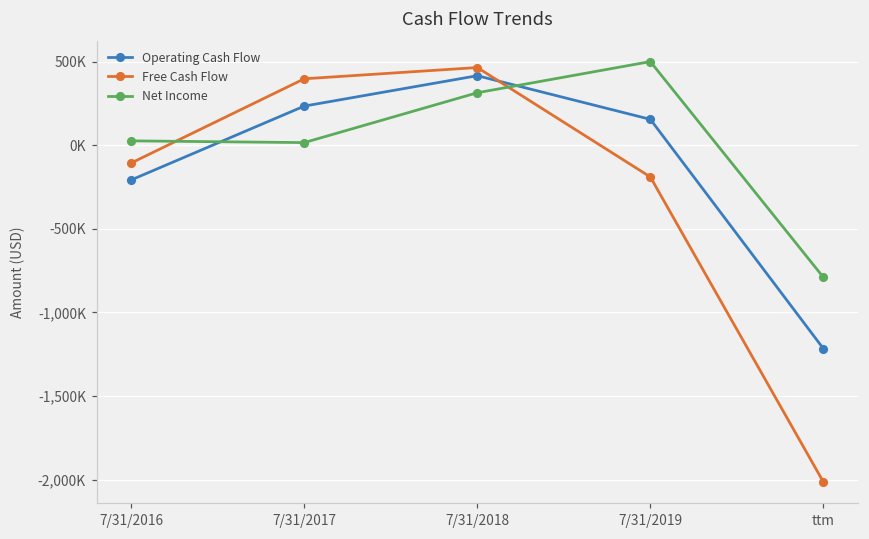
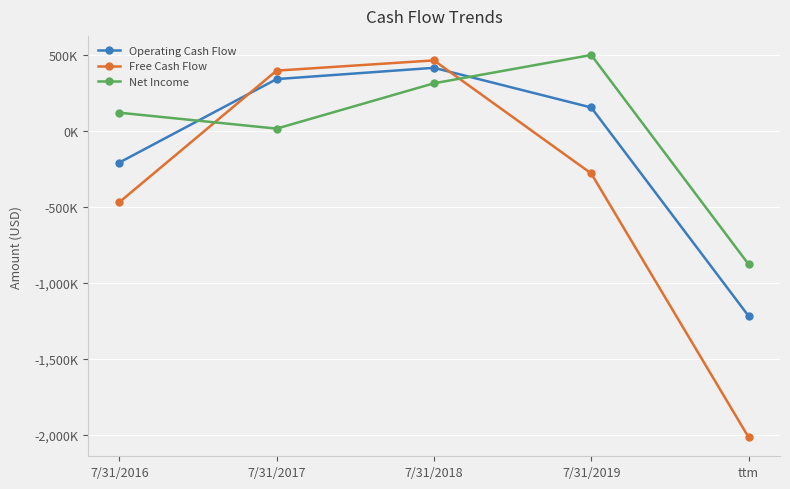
Free Cash Flow, 7/31/2016: -110,000 -> -470,000
Net Income, 7/31/2016: 30,000 -> 120,000
Operating Cash Flow, 7/31/2017: 230,000 -> 340,000
Free Cash Flow, 7/31/2019: -190,000 -> -280,000
Net Income, ttm: -790,000 -> -880,000
